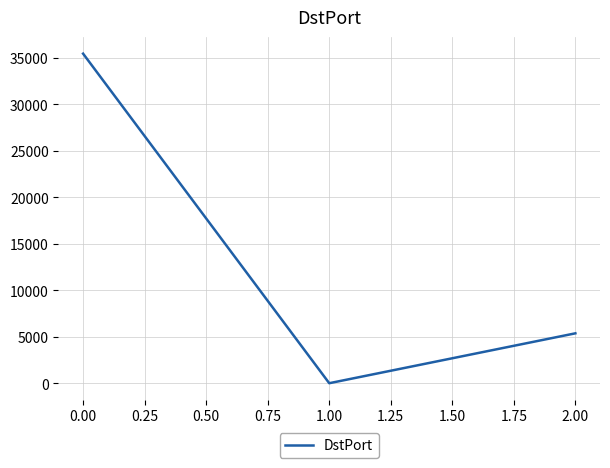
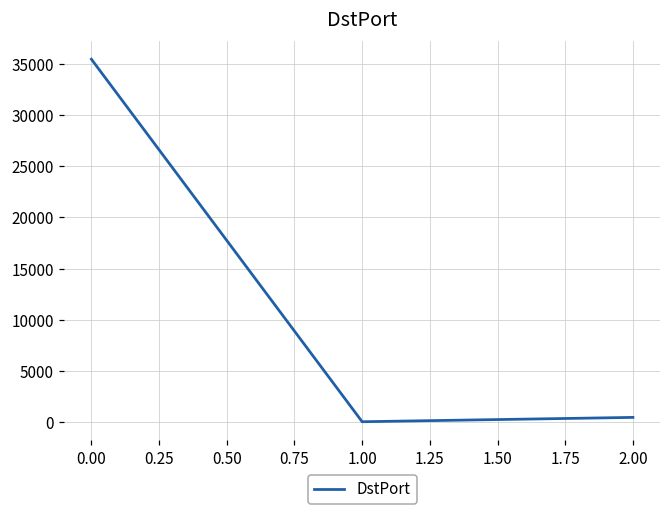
2.00: 5000 -> 0
